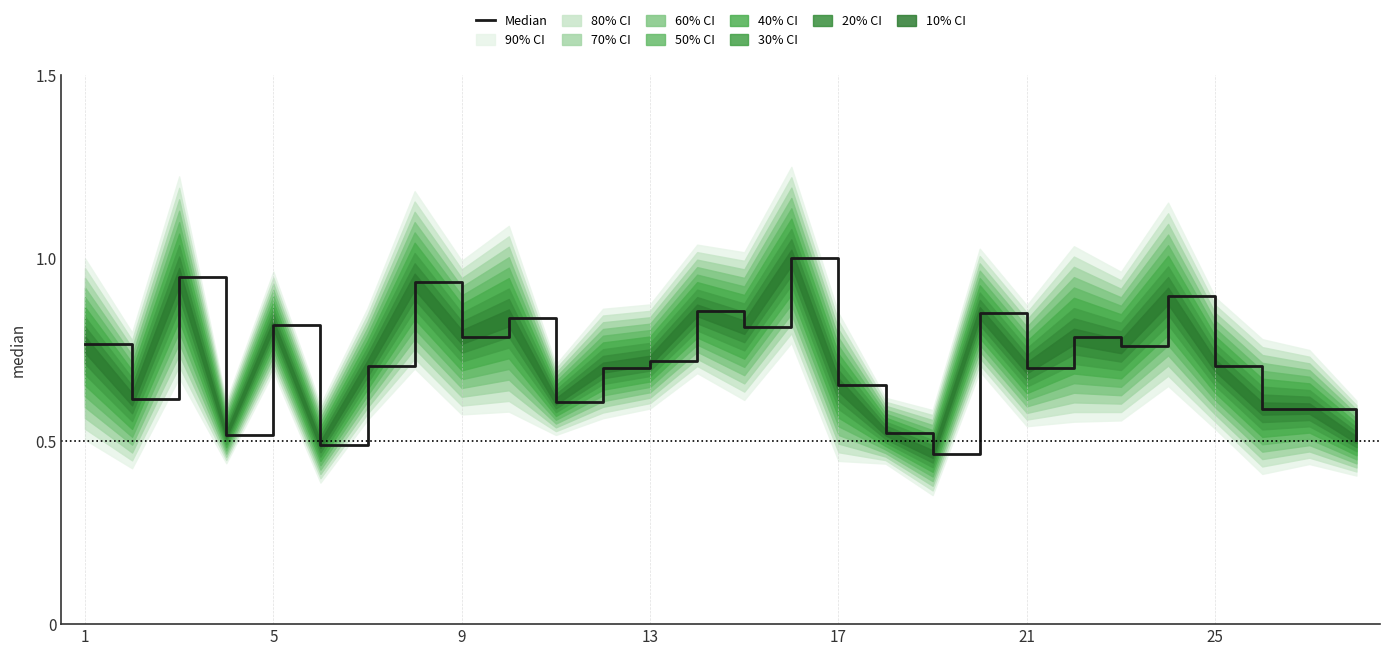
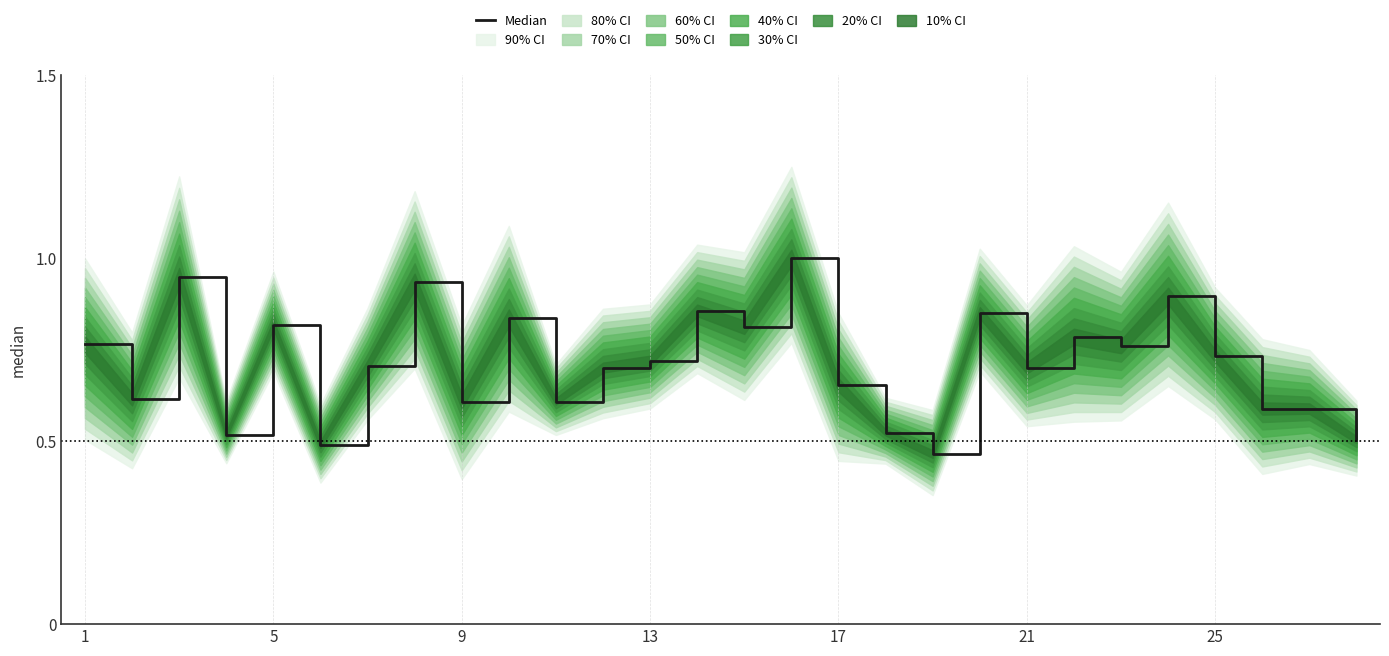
Median, 9: 0.78 -> 0.61
Median, 25: 0.71 -> 0.73
